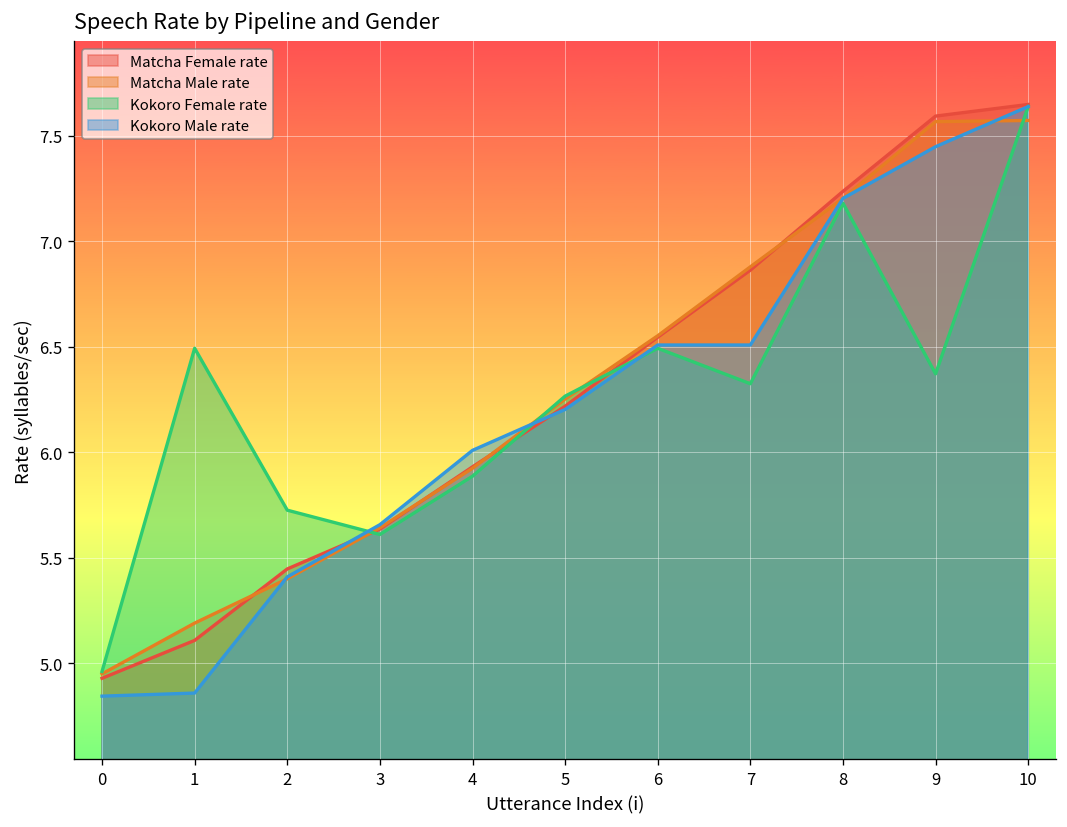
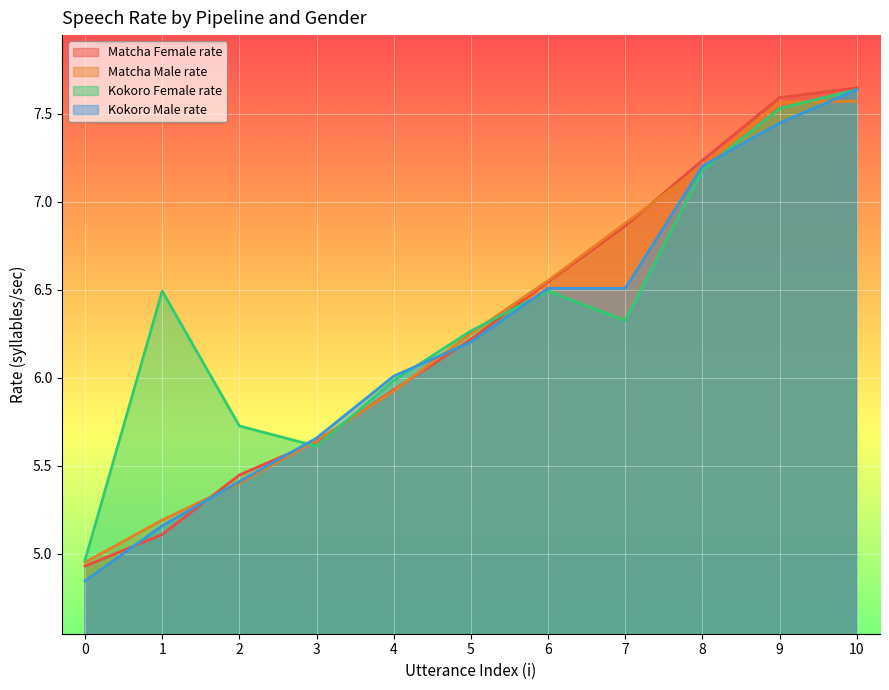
Kokoro Male rate, 1: 4.86 -> 5.16
Kokoro Female rate, 4: 5.89 -> 5.98
Kokoro Female rate, 9: 6.37 -> 7.53
